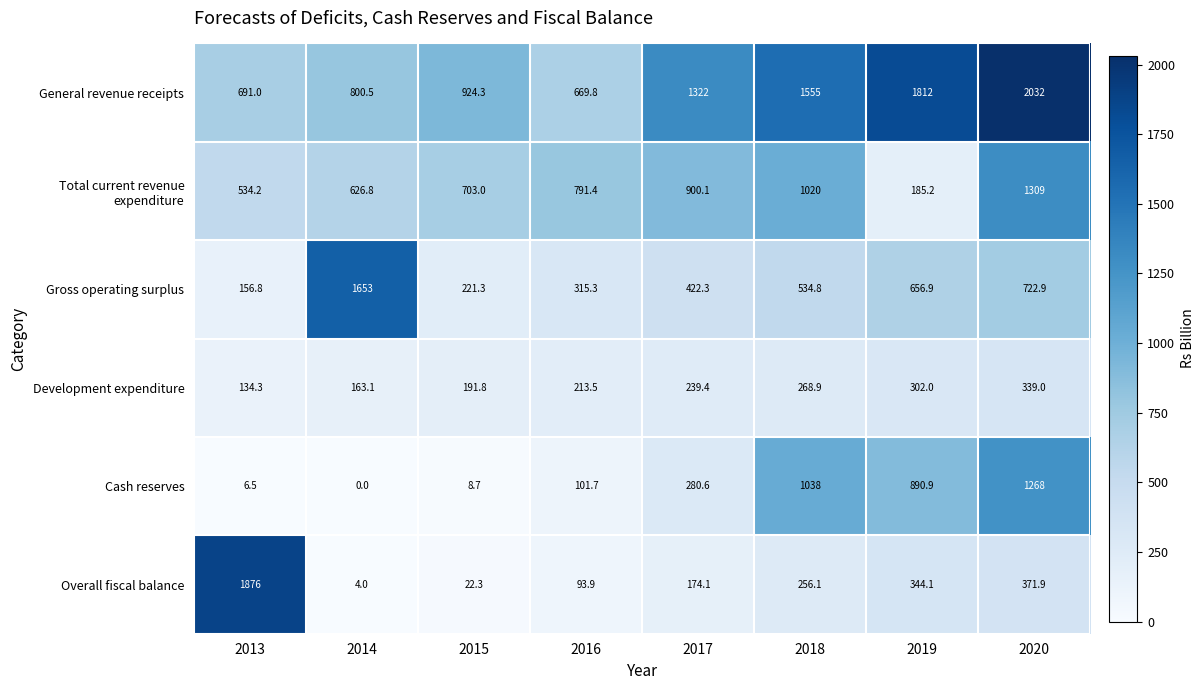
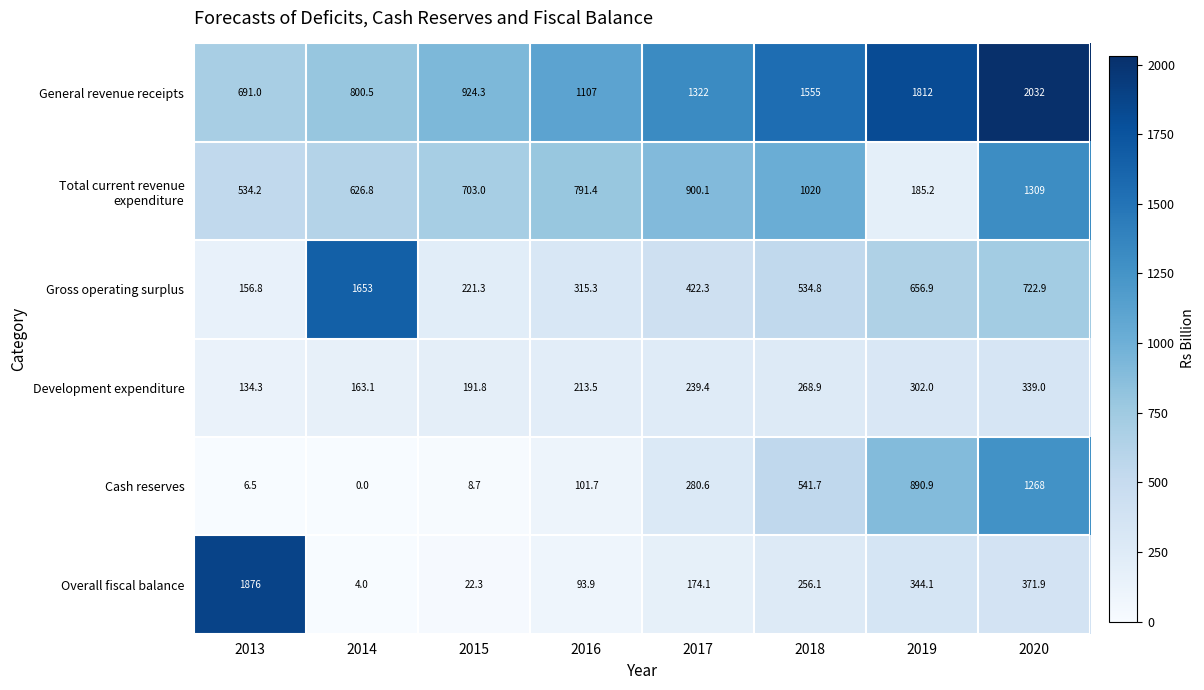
General revenue receipts, 2016: 669.8 -> 1107
Cash reserves, 2018: 1038 -> 541.7
